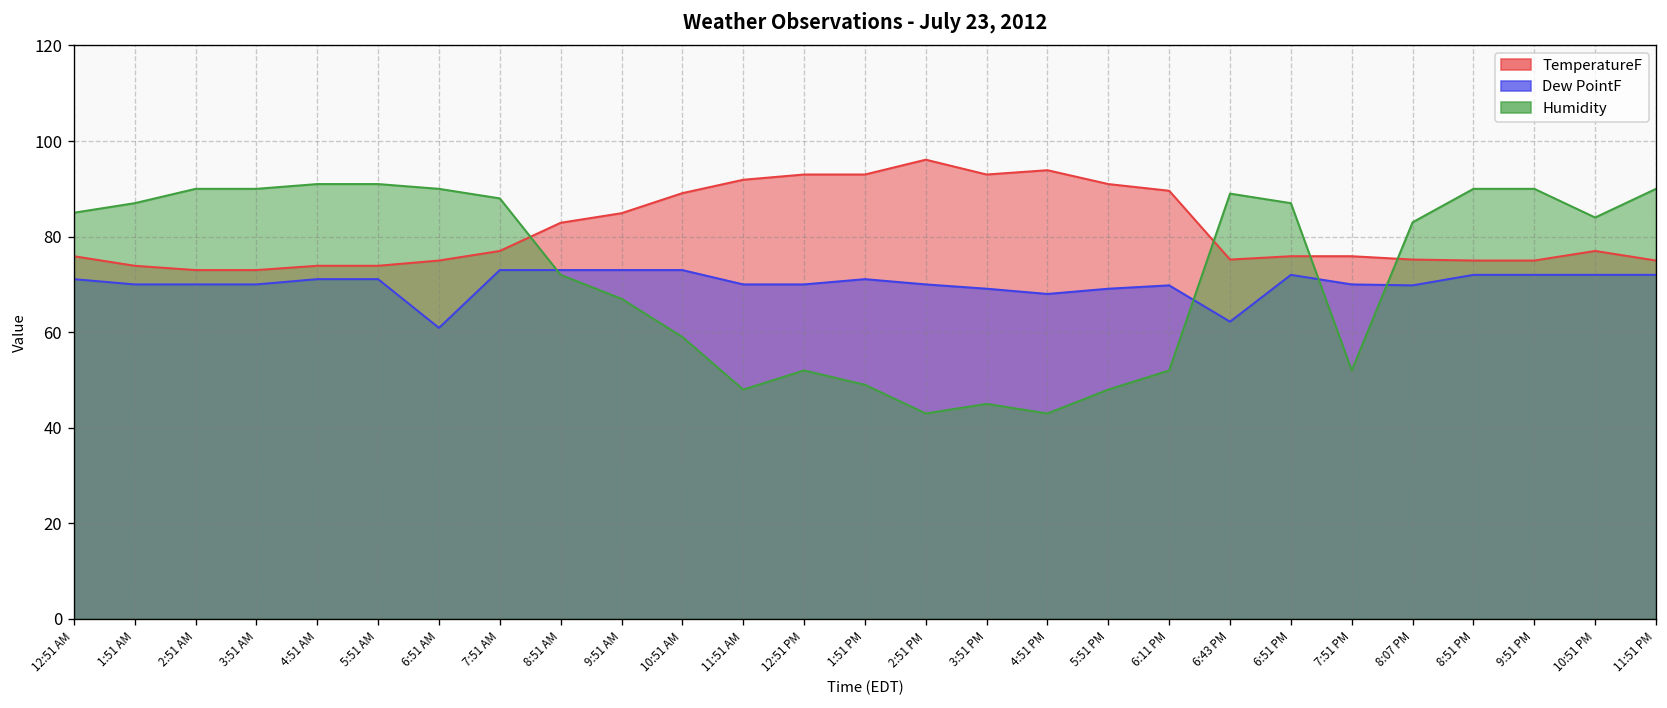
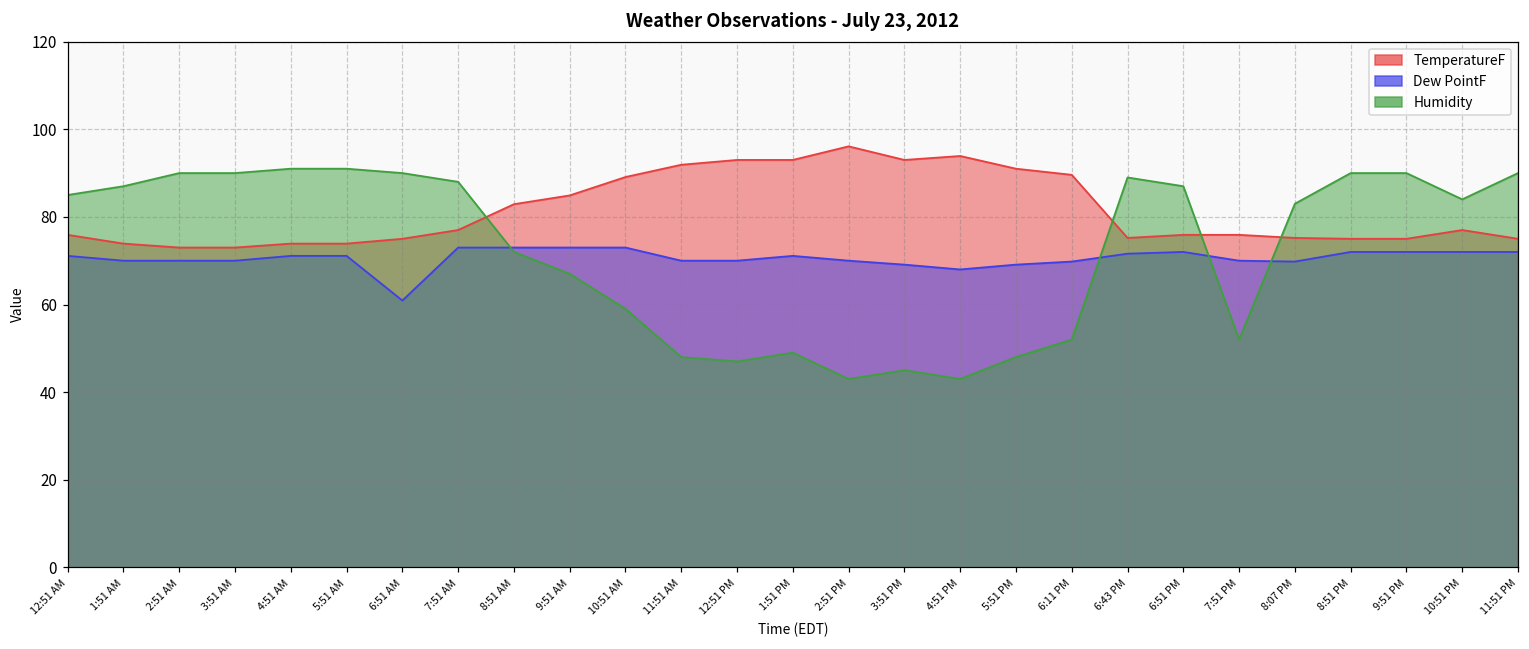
Humidity, 12:51 PM: 52 -> 47
Dew PointF, 6:43 PM: 62 -> 72
